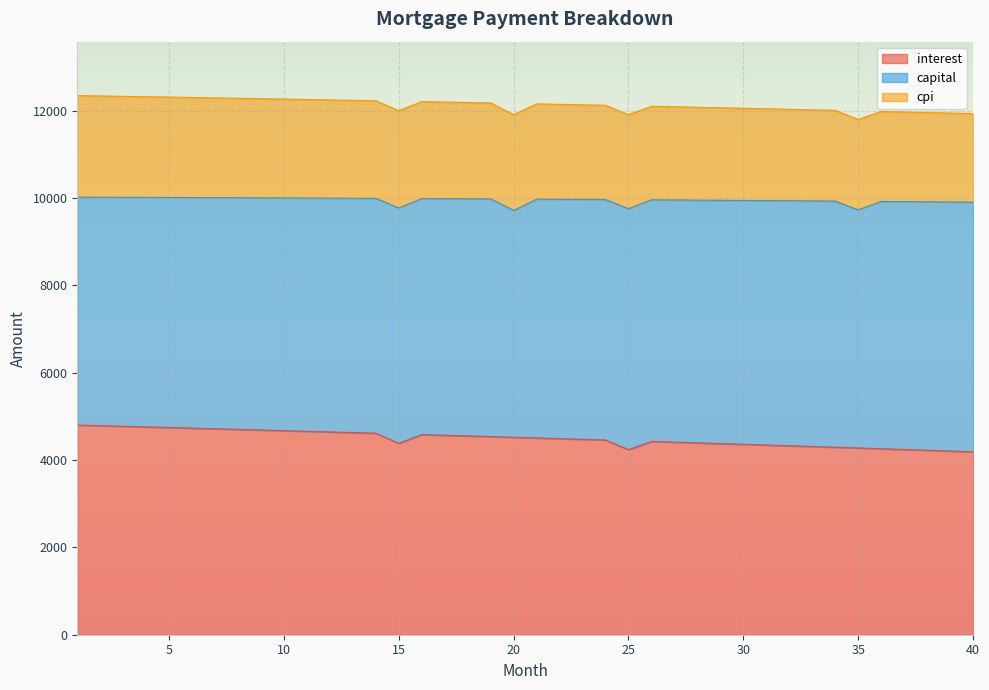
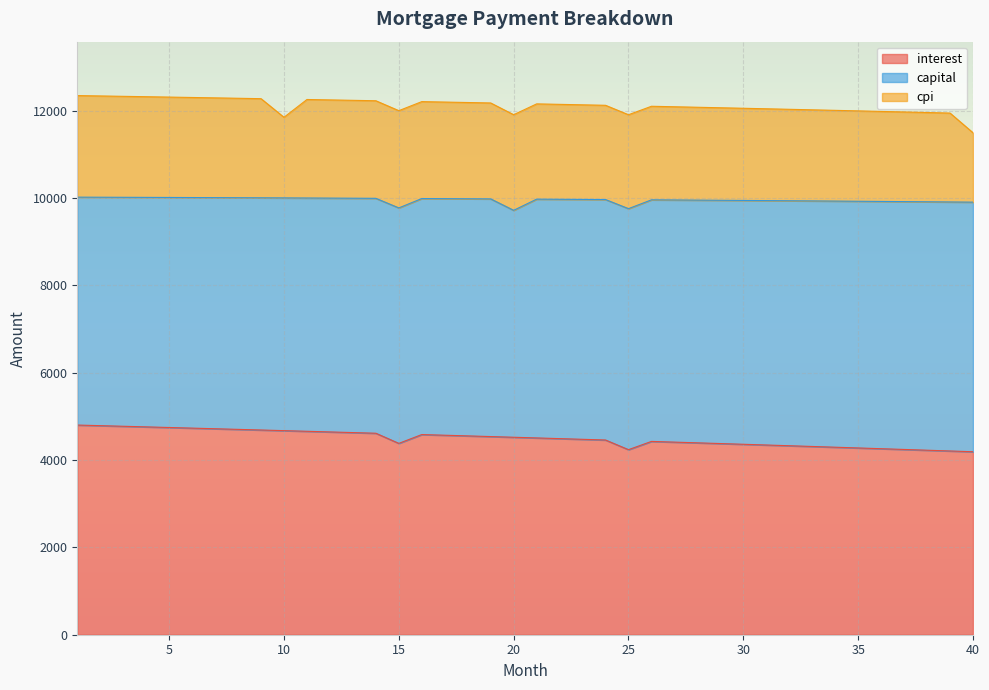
cpi, 10: 2300 -> 1800
capital, 35: 5500 -> 5700
cpi, 40: 2000 -> 1600
